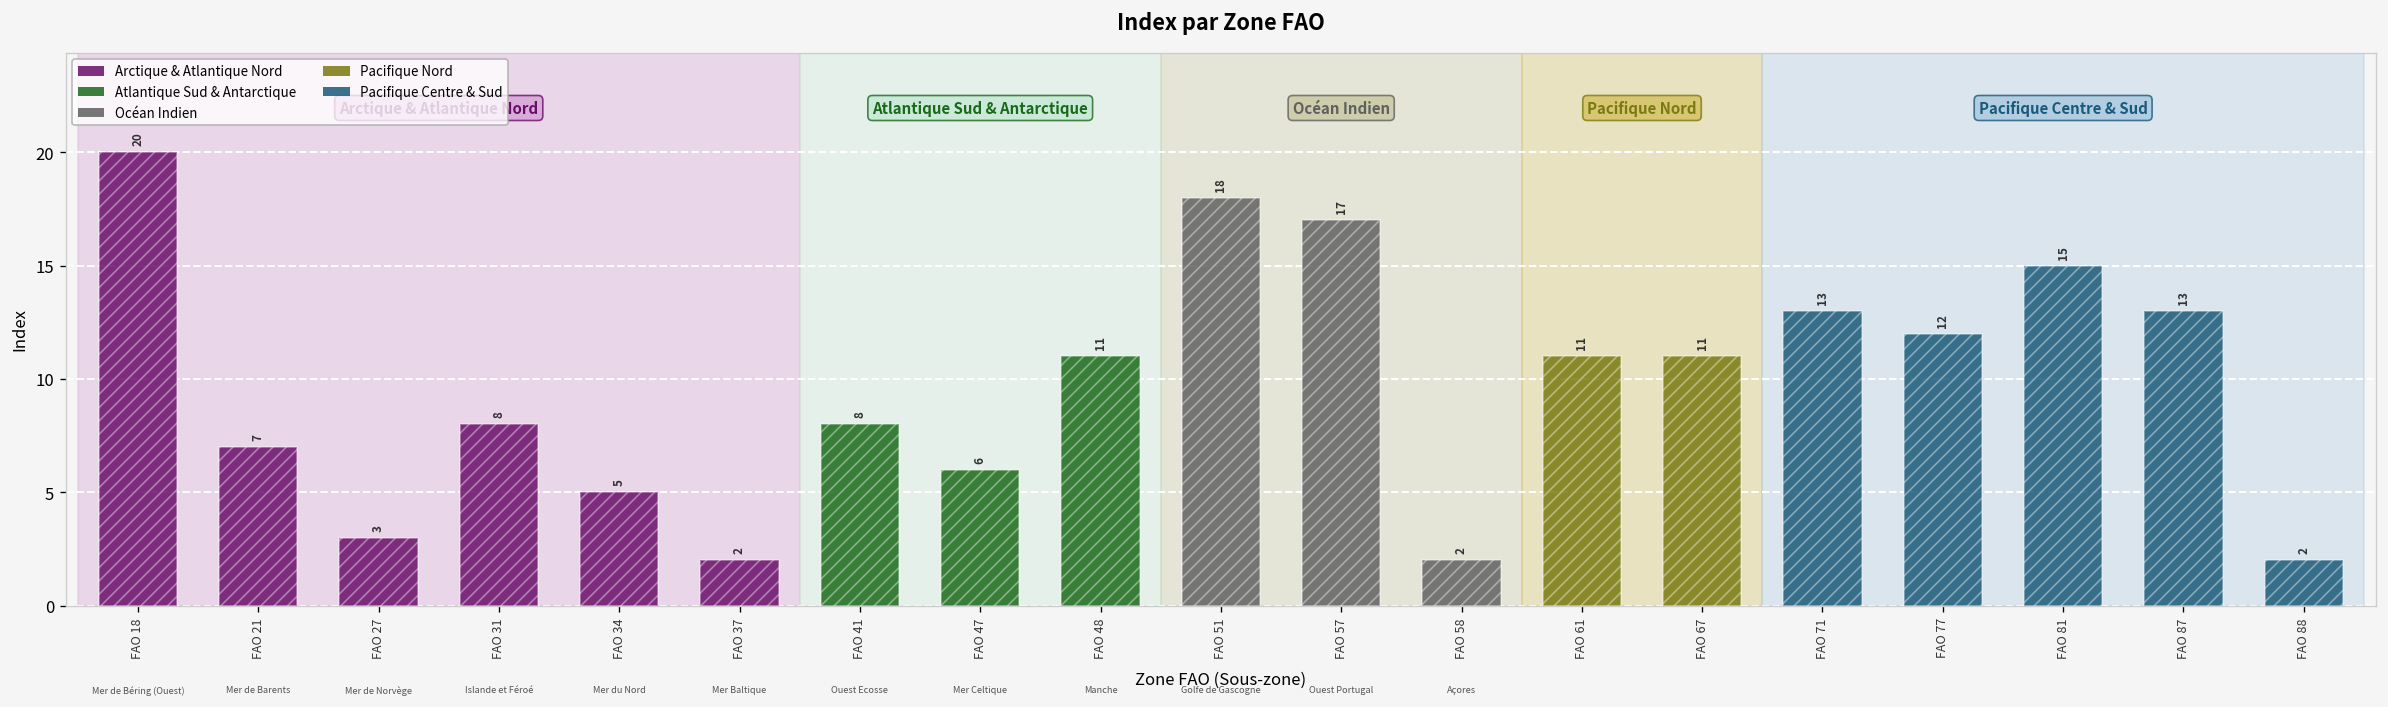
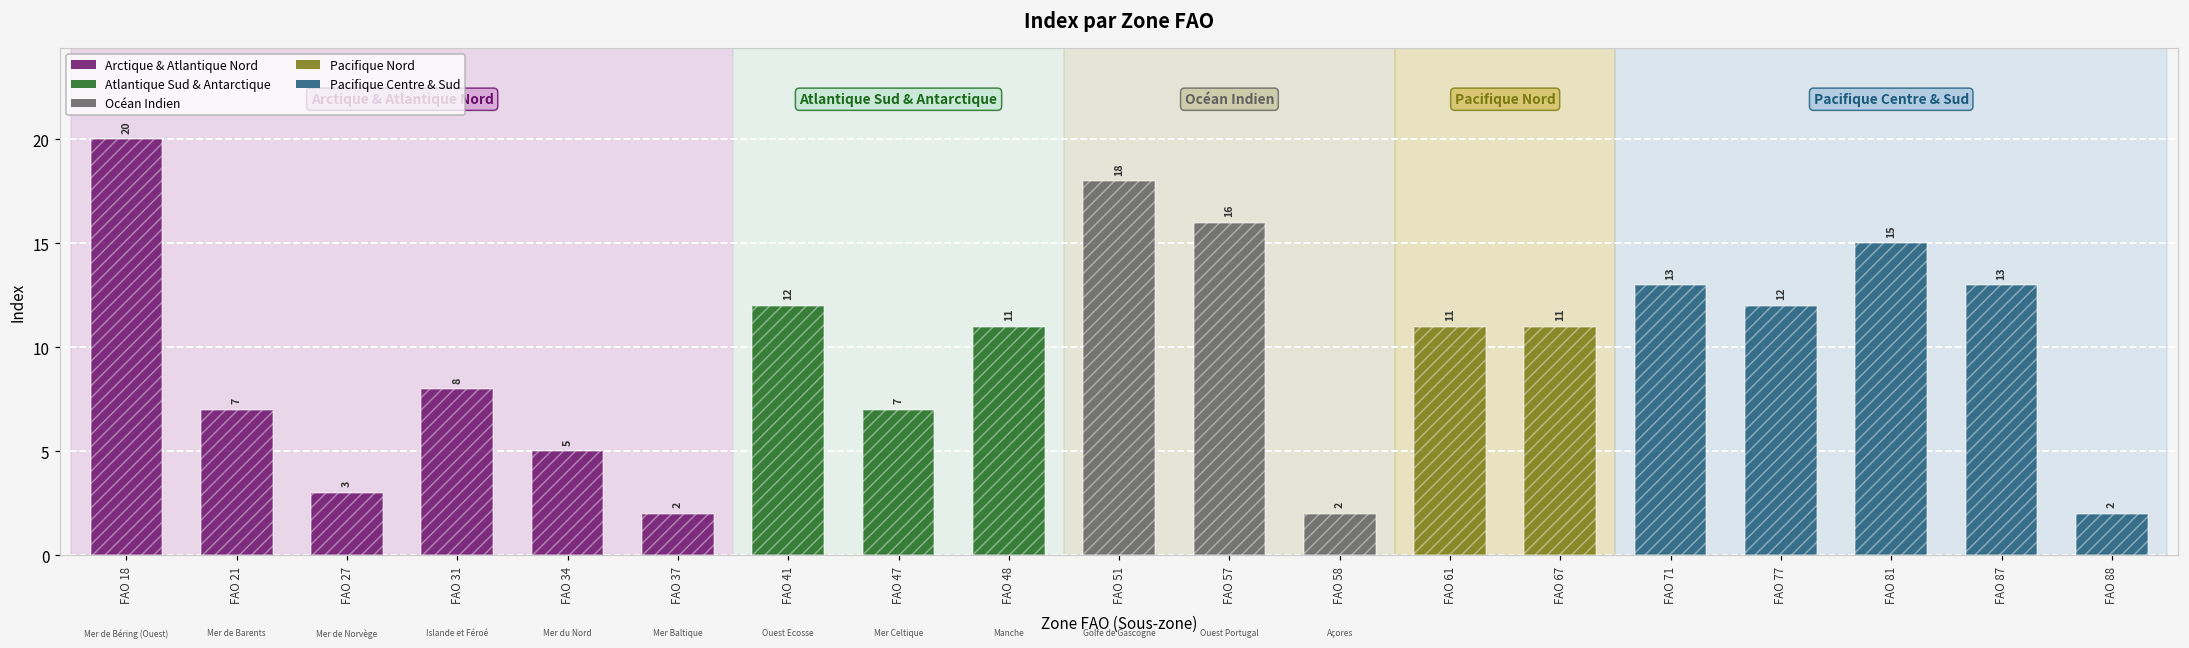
FAO 41: 8 -> 12
FAO 47: 6 -> 7
FAO 57: 17 -> 16
